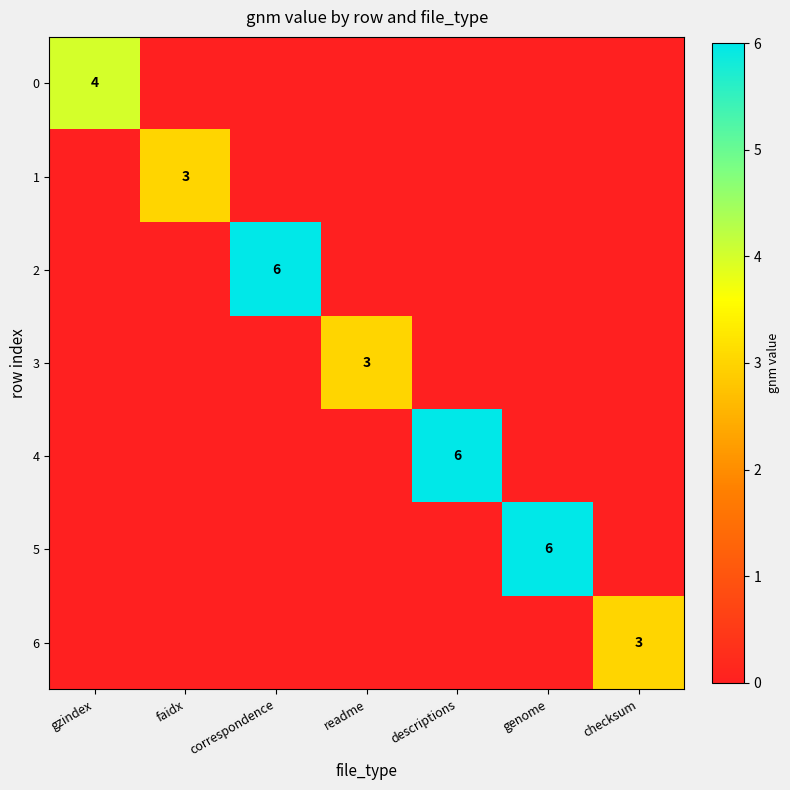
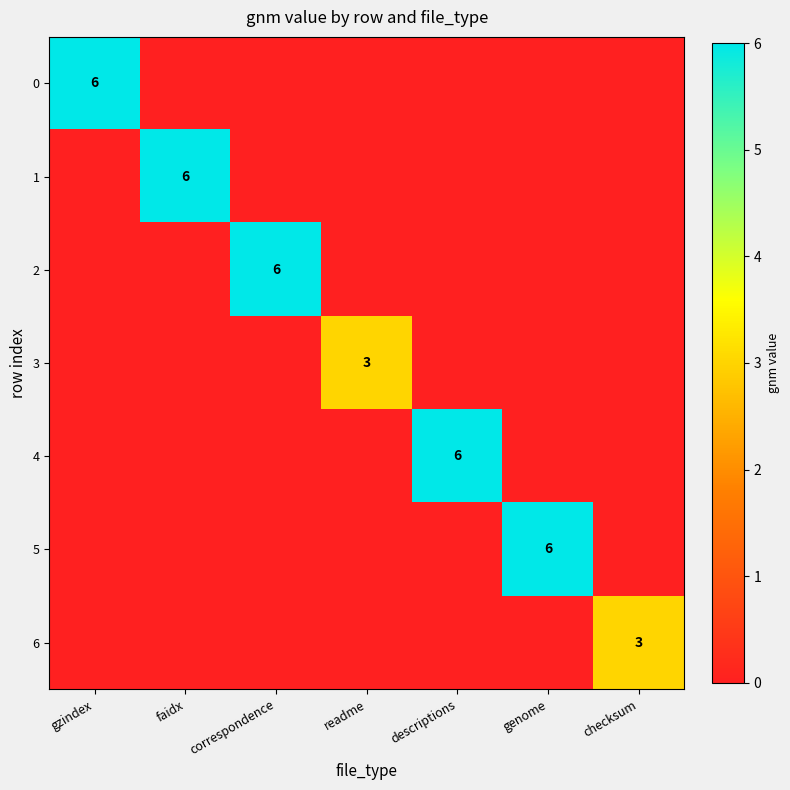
0, gzindex: 4 -> 6
1, faidx: 3 -> 6
